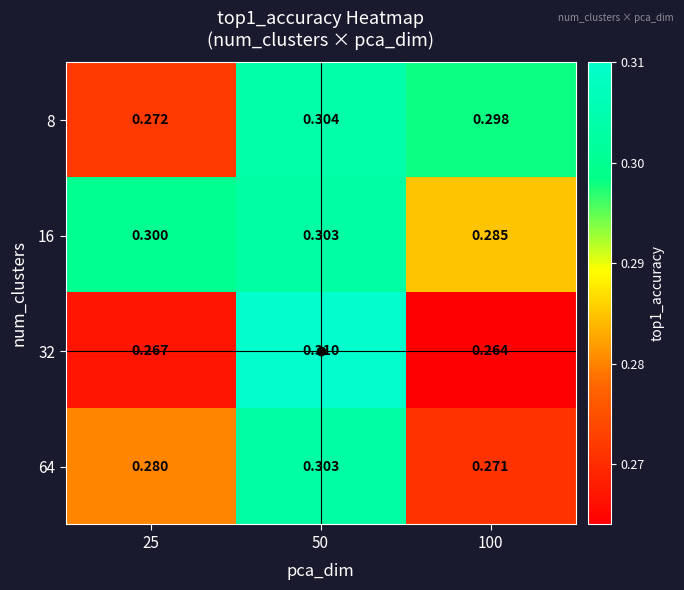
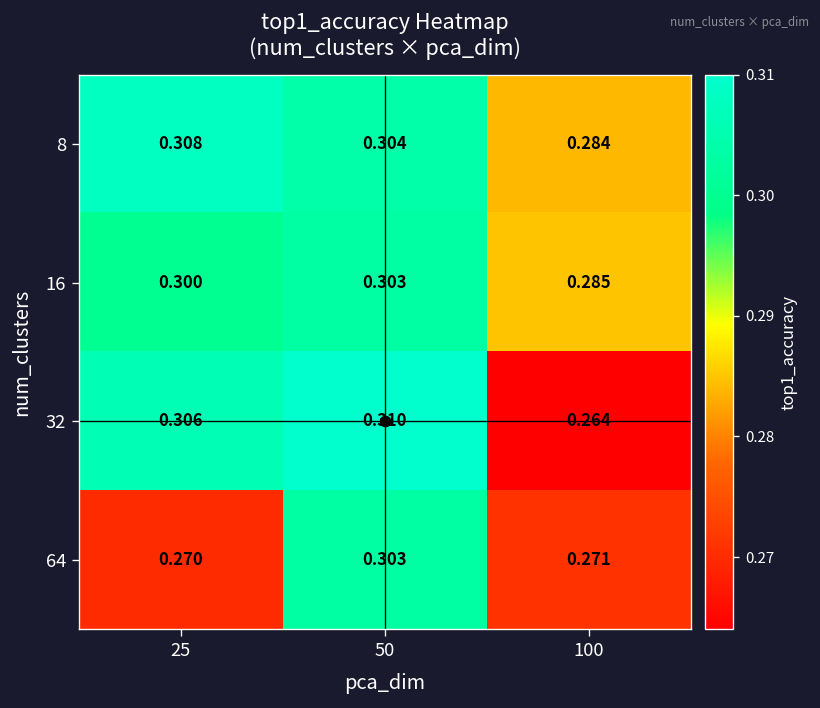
8, 25: 0.272 -> 0.308
8, 100: 0.298 -> 0.284
32, 25: 0.267 -> 0.306
64, 25: 0.280 -> 0.270
